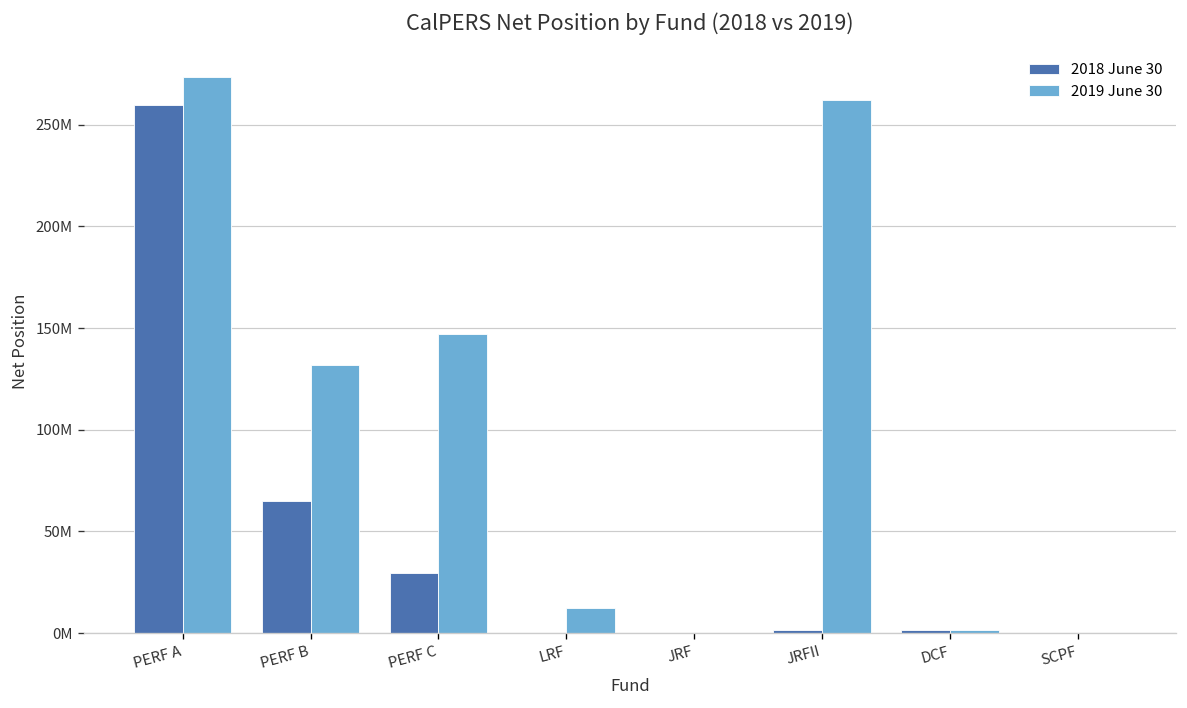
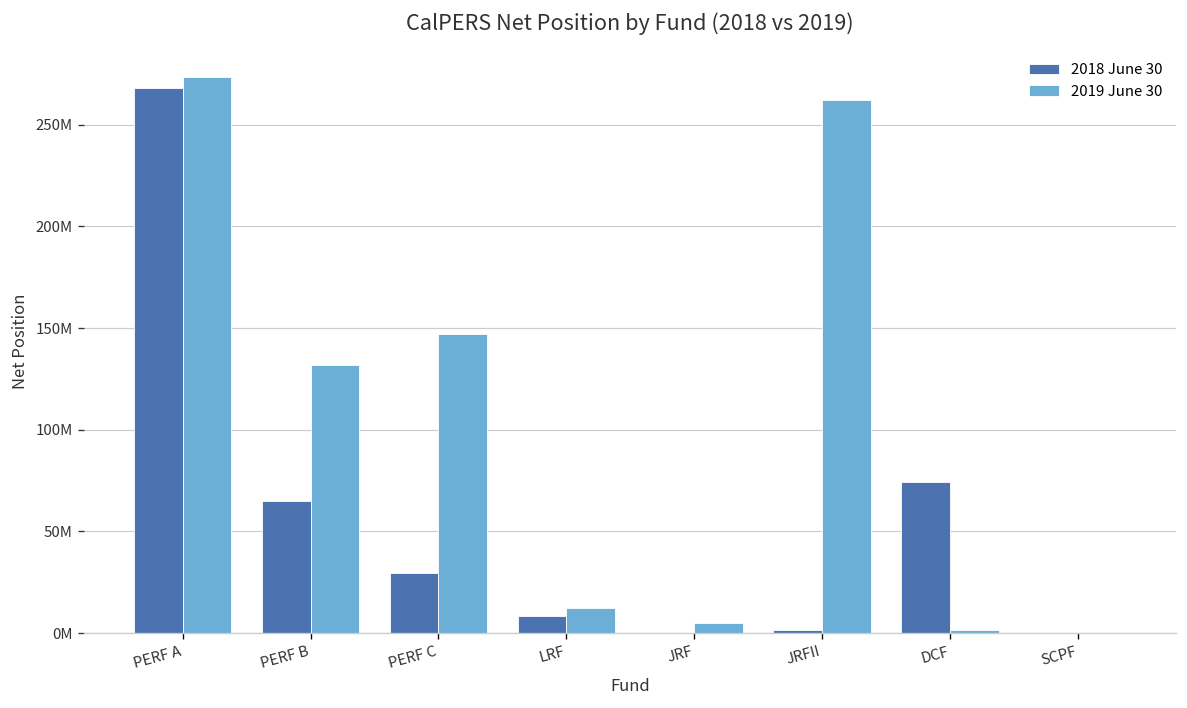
2018 June 30, PERF A: 260000000 -> 268000000
2018 June 30, LRF: 0 -> 8000000
2019 June 30, JRF: 0 -> 5000000
2018 June 30, DCF: 1000000 -> 74000000
